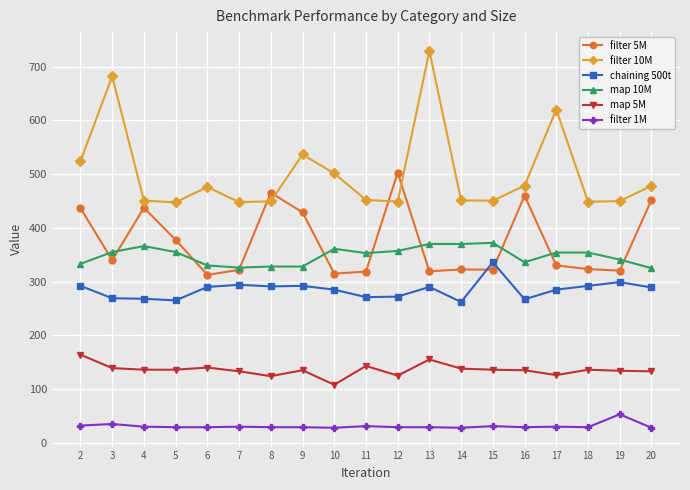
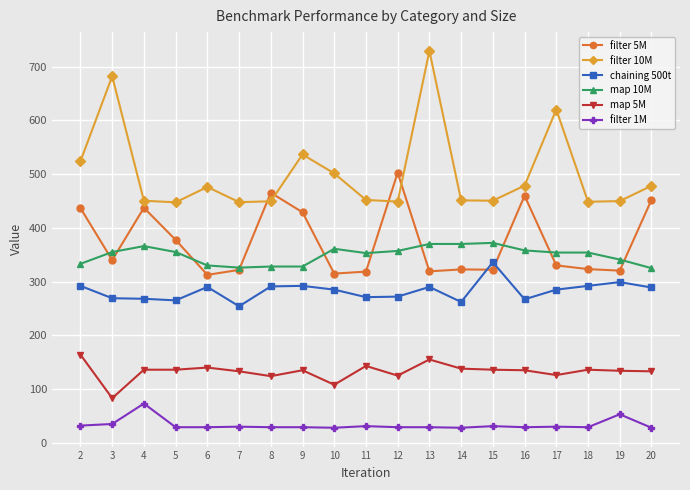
map 5M, 3: 140 -> 80
filter 1M, 4: 30 -> 70
chaining 500t, 7: 290 -> 250
map 10M, 16: 340 -> 360
